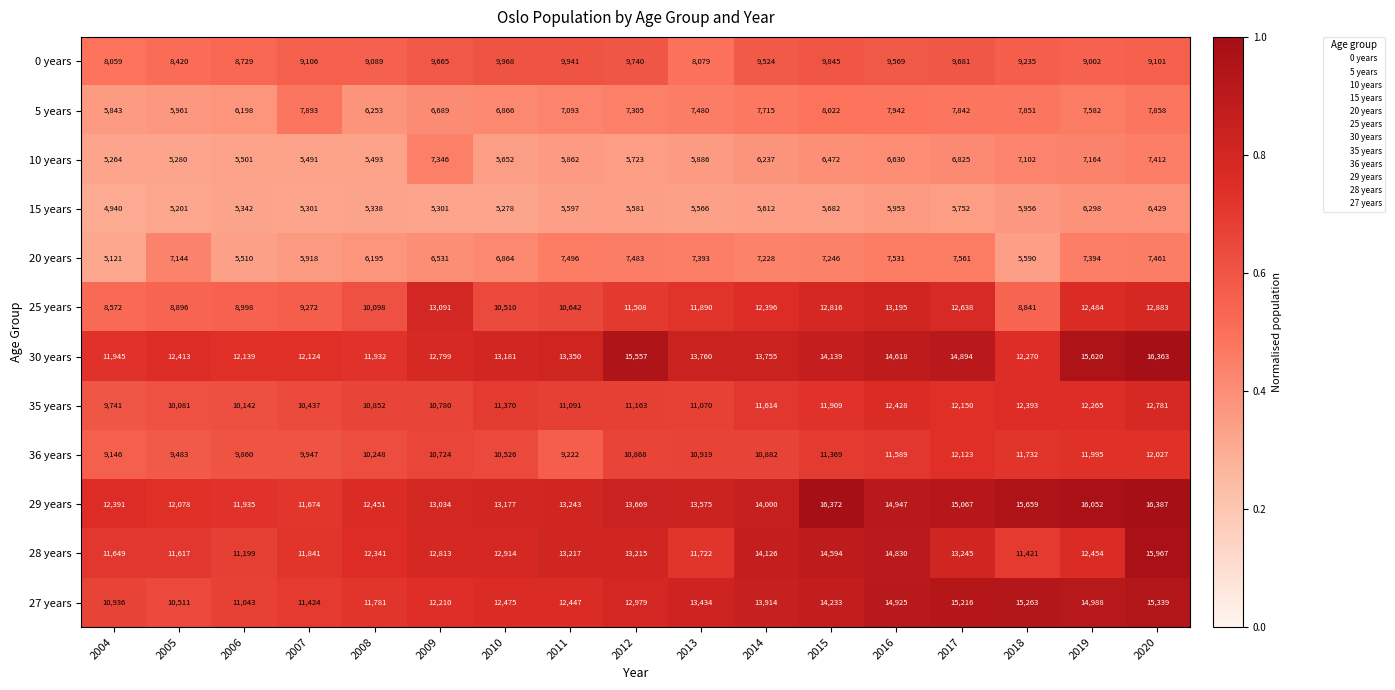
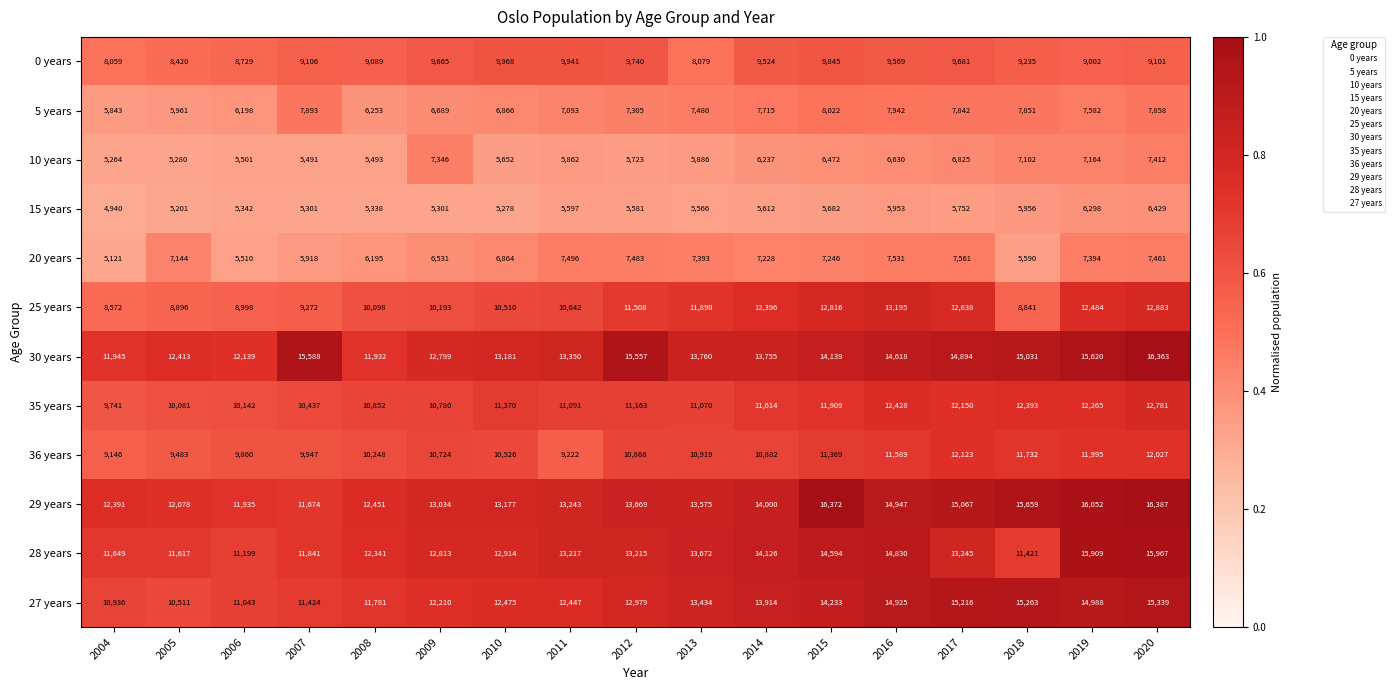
25 years, 2009: 13,091 -> 10,193
30 years, 2007: 12,124 -> 15,588
30 years, 2018: 12,270 -> 15,031
28 years, 2013: 11,722 -> 13,672
28 years, 2019: 12,454 -> 15,909
